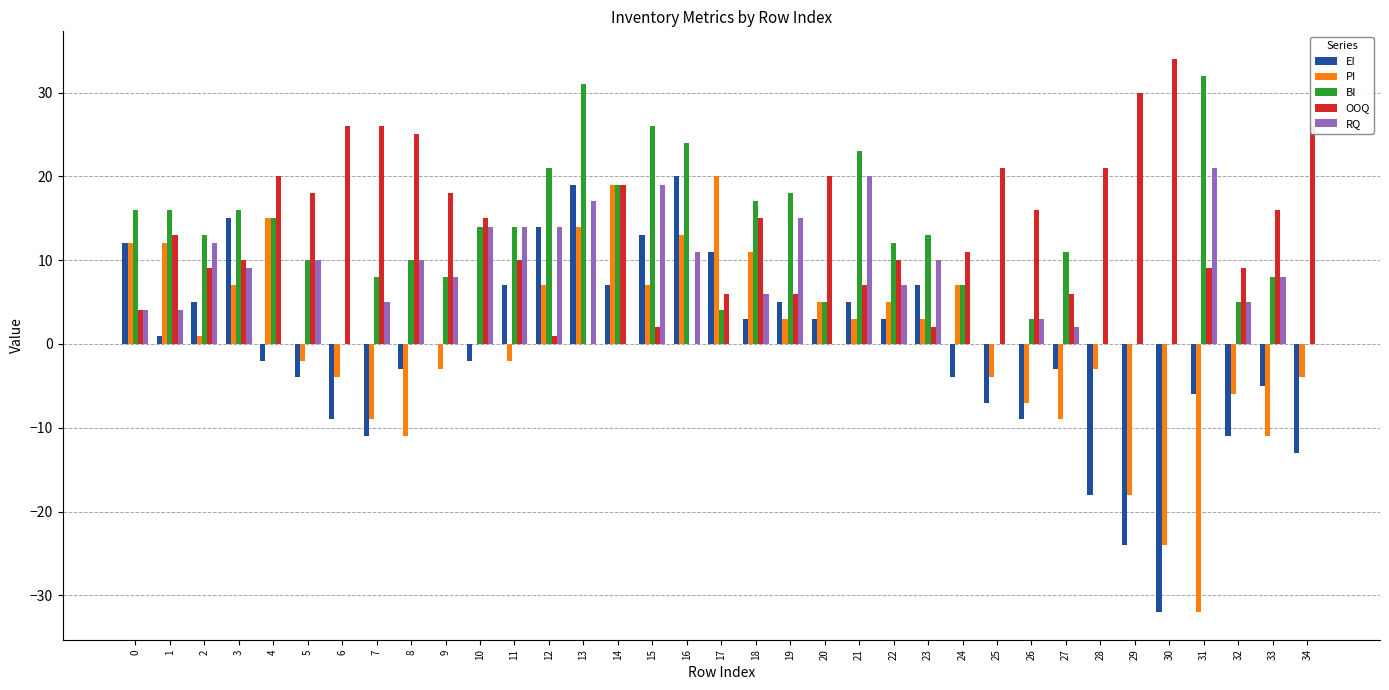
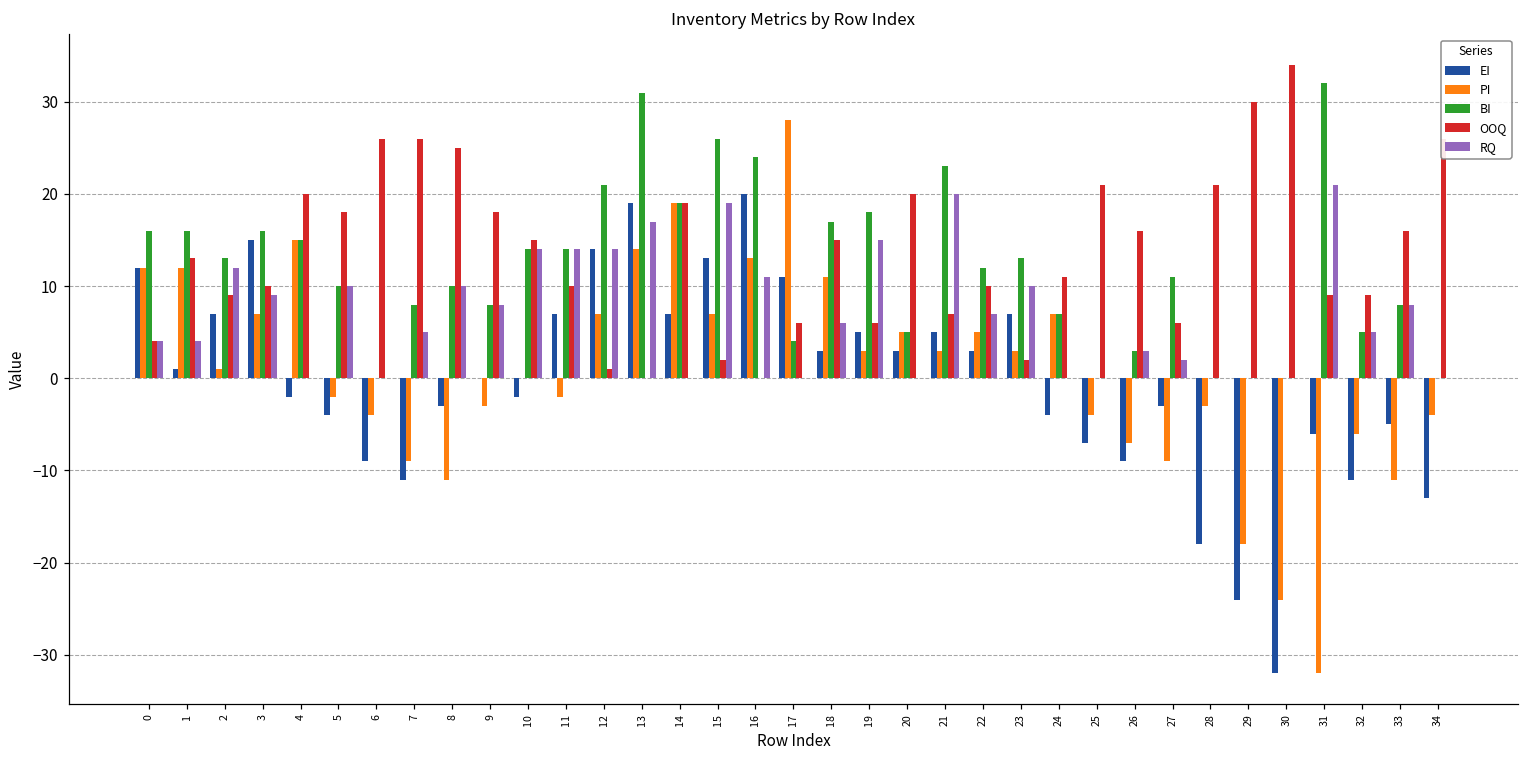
EI, 2: 5 -> 7
PI, 17: 20 -> 28
